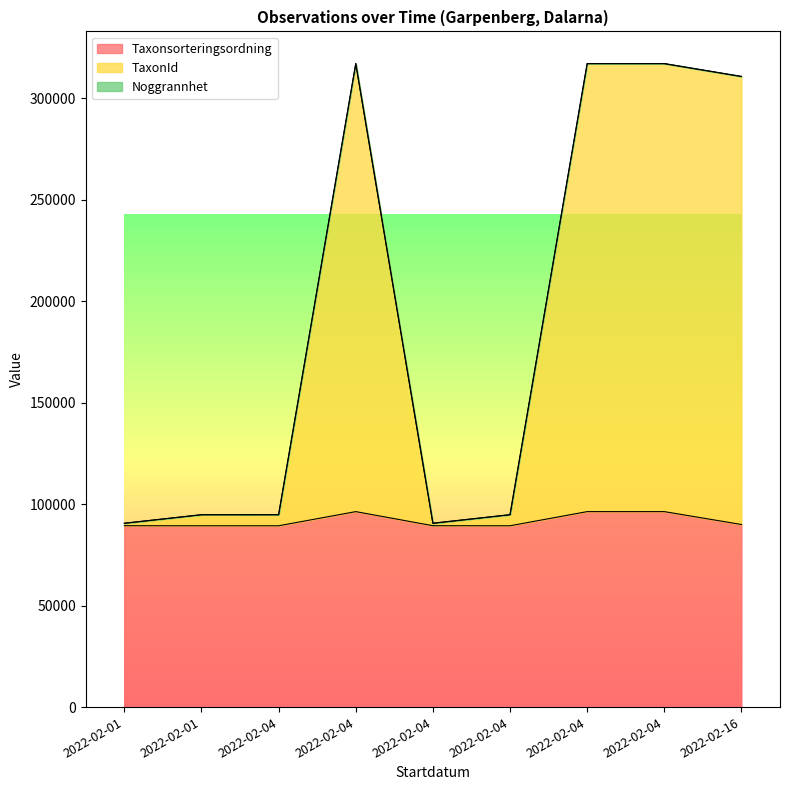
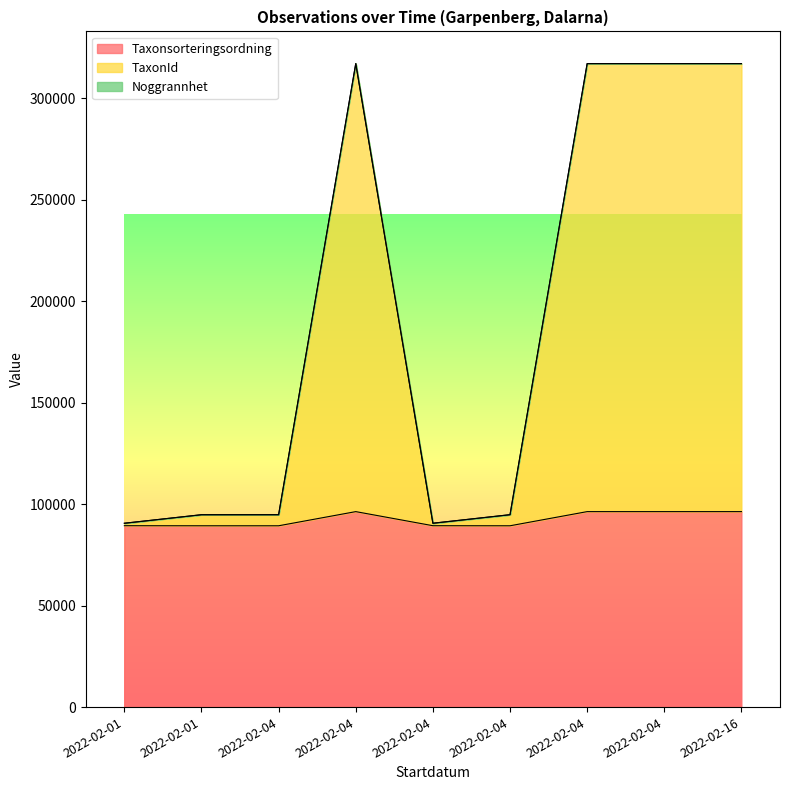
Taxonsorteringsordning, 2022-02-16: 90000 -> 96000
